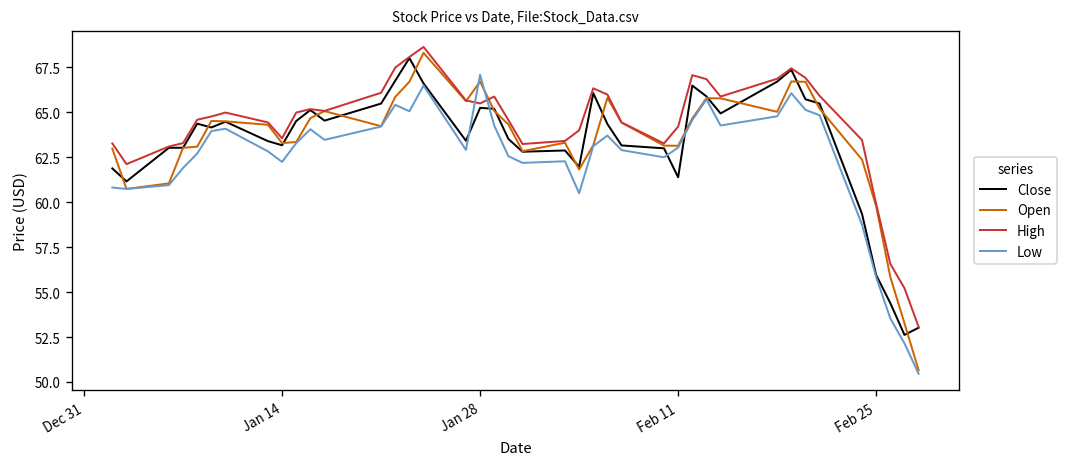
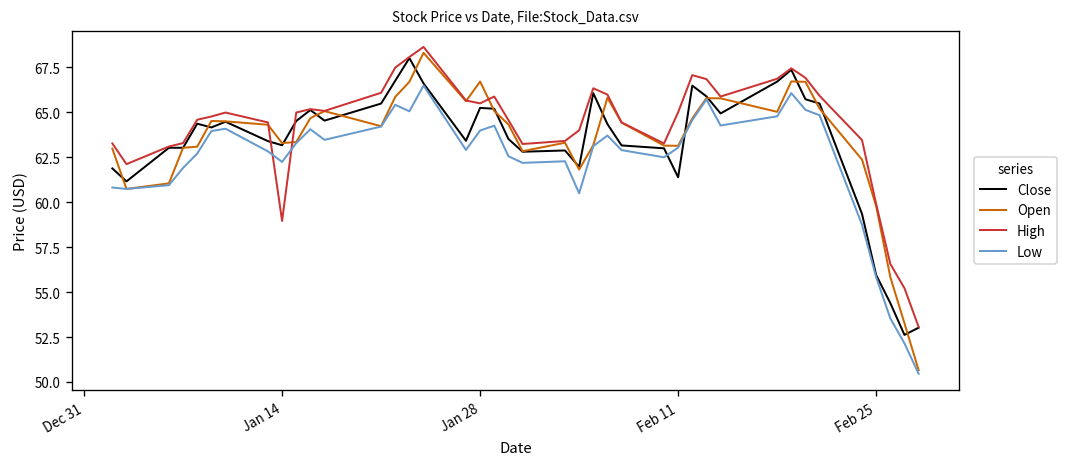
High, Jan 14: 63.6 -> 59.0
Low, Jan 28: 67.1 -> 64.0
High, Feb 11: 64.2 -> 65.0
